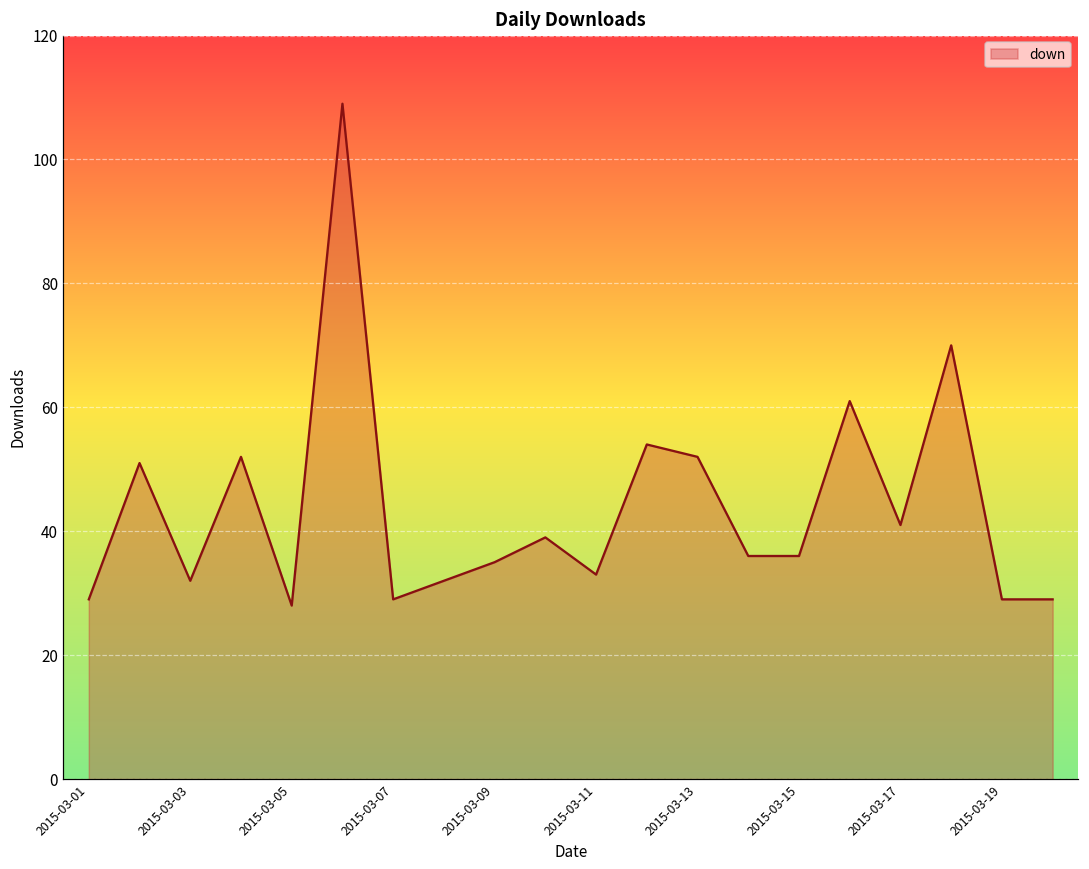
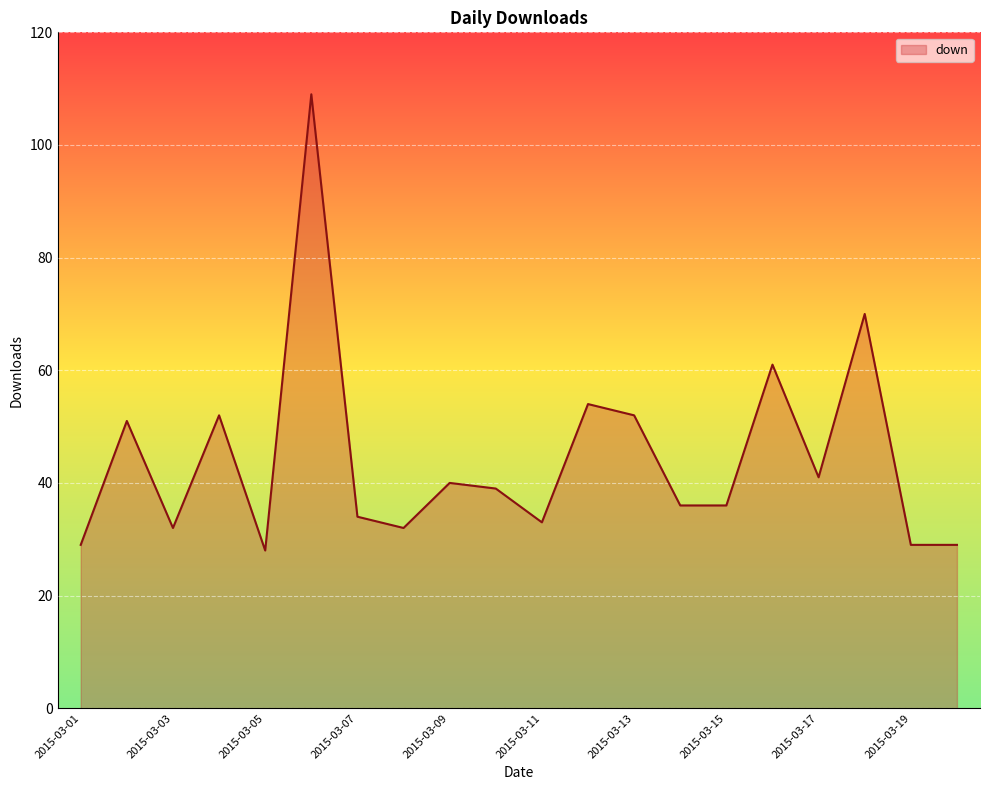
2015-03-07: 29 -> 34
2015-03-09: 35 -> 40
